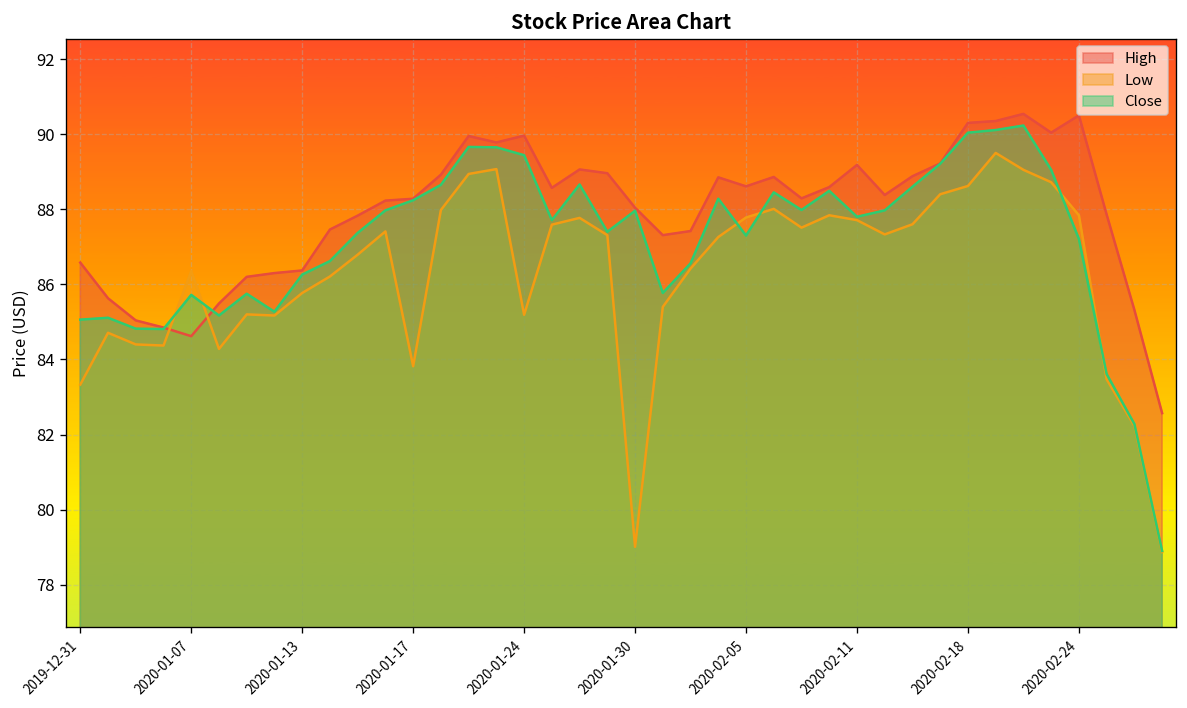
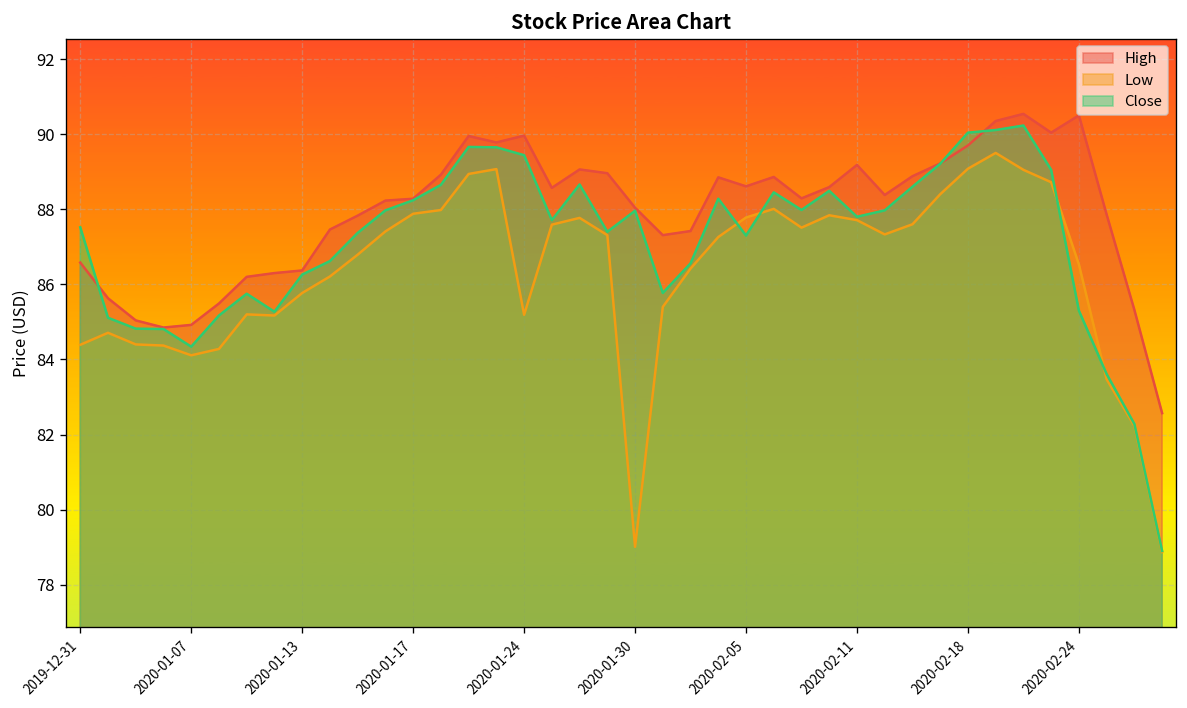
Low, 2019-12-31: 83.3 -> 84.4
Close, 2019-12-31: 85.1 -> 87.5
High, 2020-01-07: 84.6 -> 84.9
Low, 2020-01-07: 86.4 -> 84.1
Close, 2020-01-07: 85.7 -> 84.3
Low, 2020-01-17: 83.8 -> 87.9
High, 2020-02-18: 90.3 -> 89.7
Low, 2020-02-18: 88.6 -> 89.1
Low, 2020-02-24: 87.8 -> 86.5
Close, 2020-02-24: 87.2 -> 85.3
